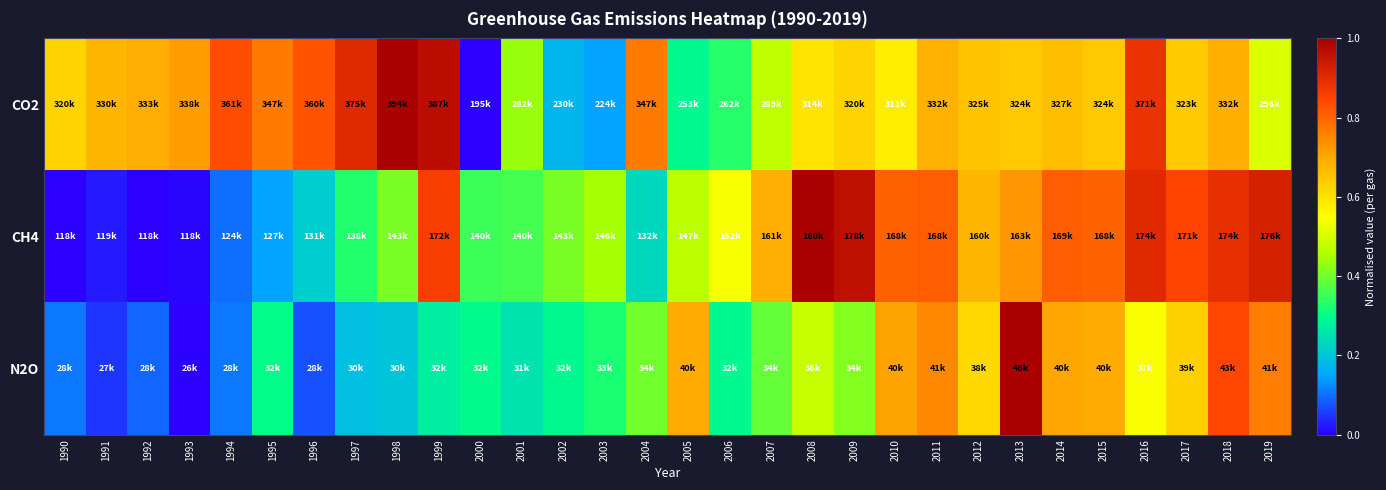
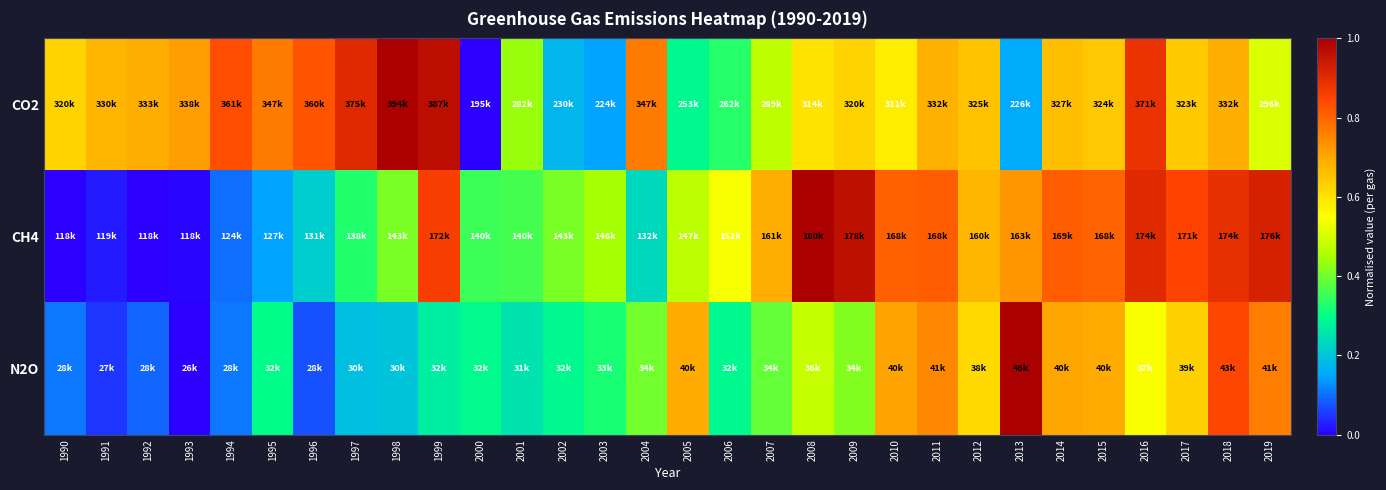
CO2, 2013: 324k -> 226k
